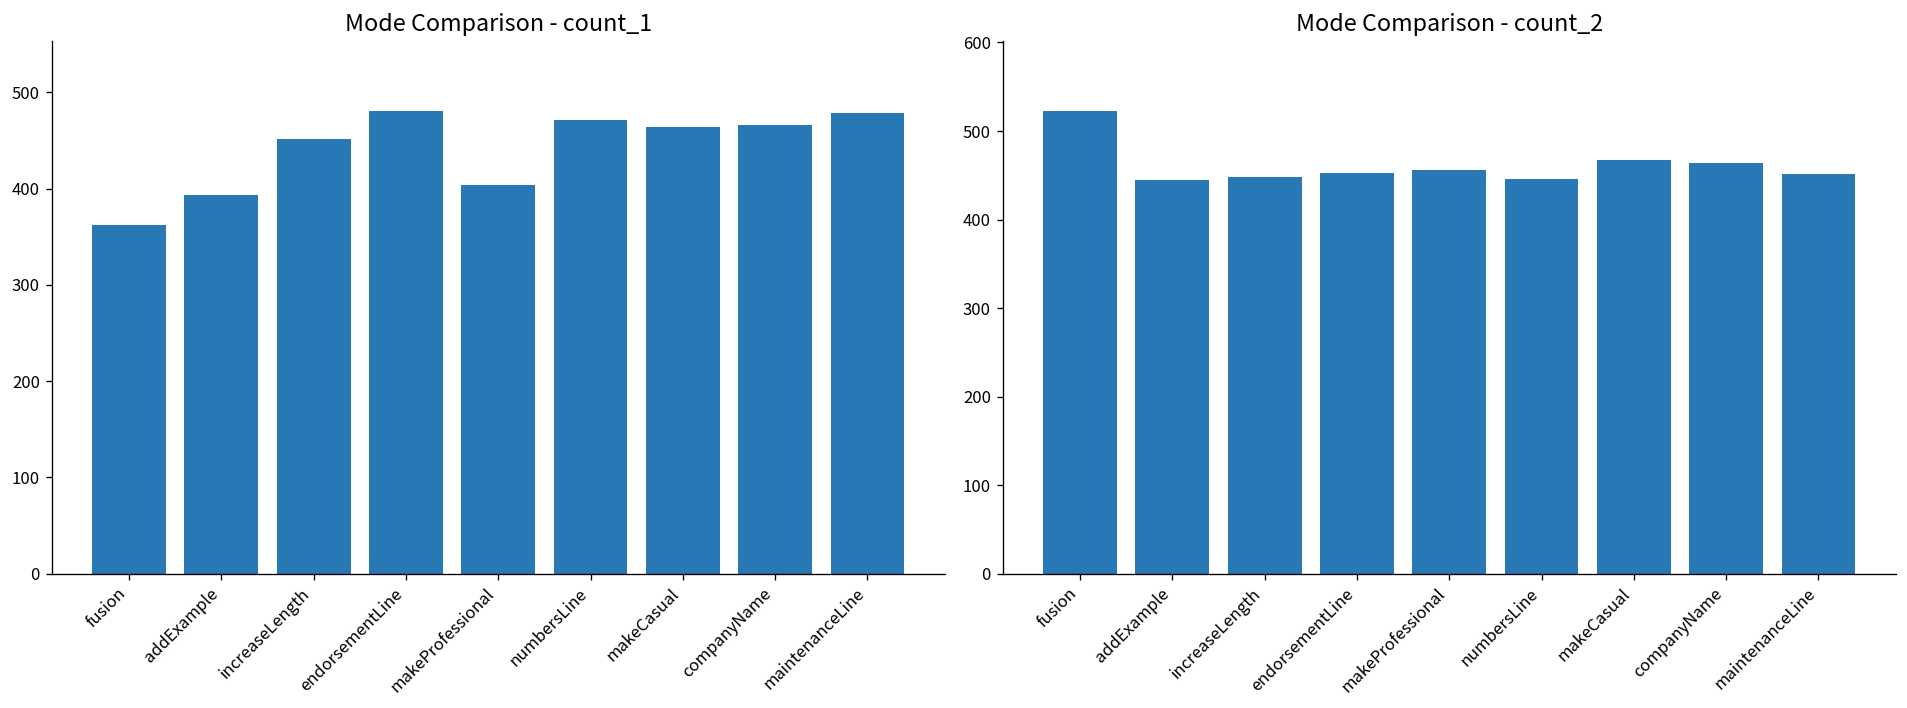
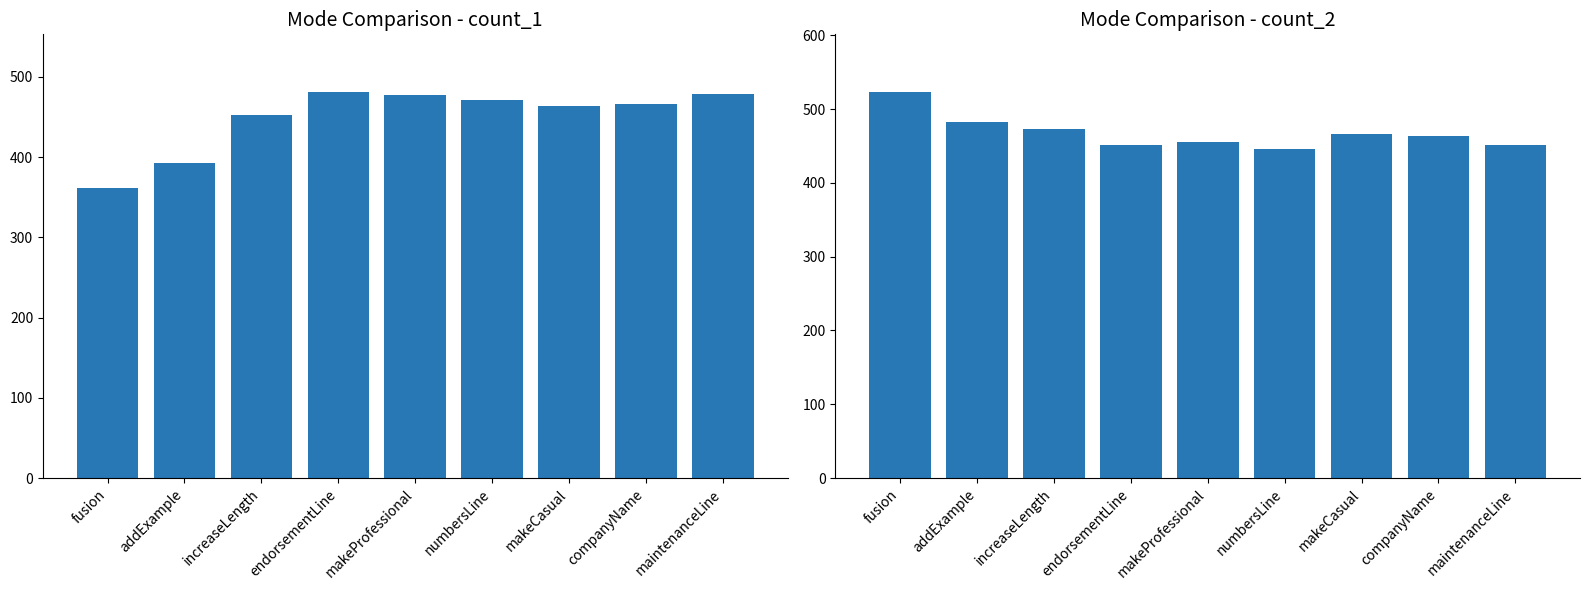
Mode Comparison - count_1, makeProfessional: 400 -> 480
Mode Comparison - count_2, addExample: 450 -> 480
Mode Comparison - count_2, increaseLength: 450 -> 470
